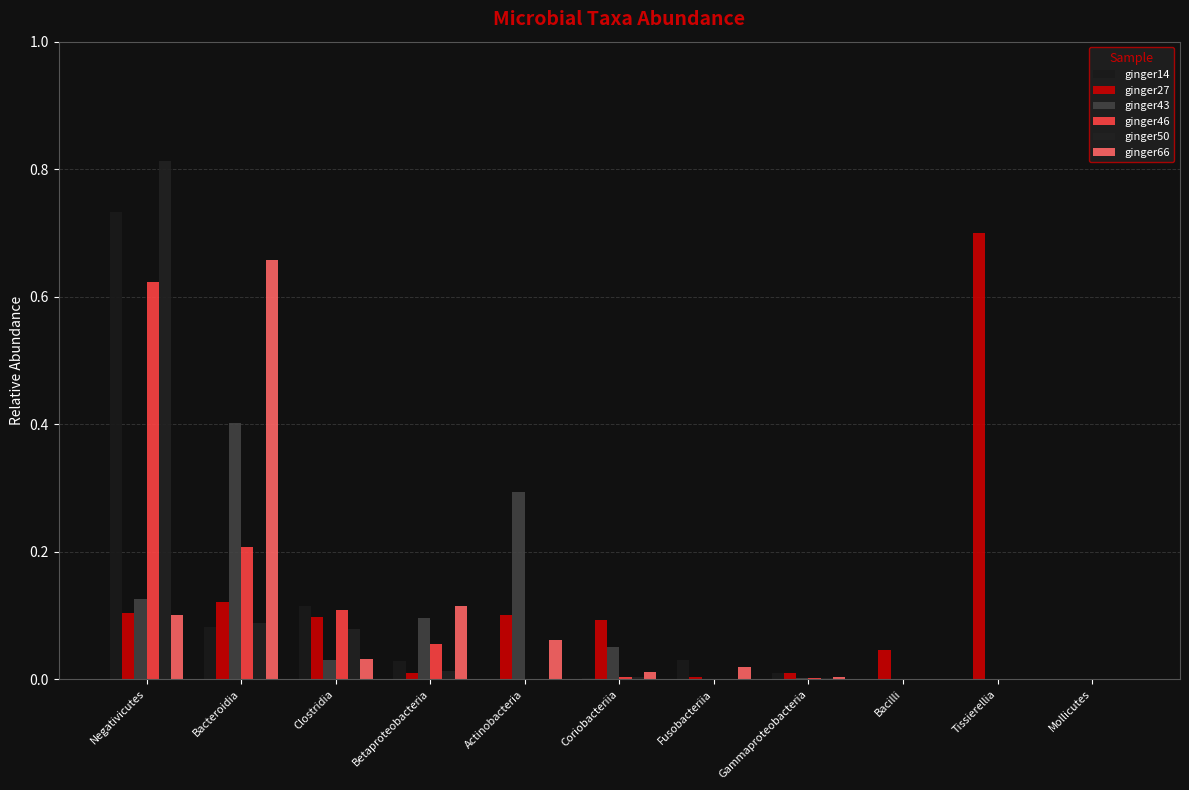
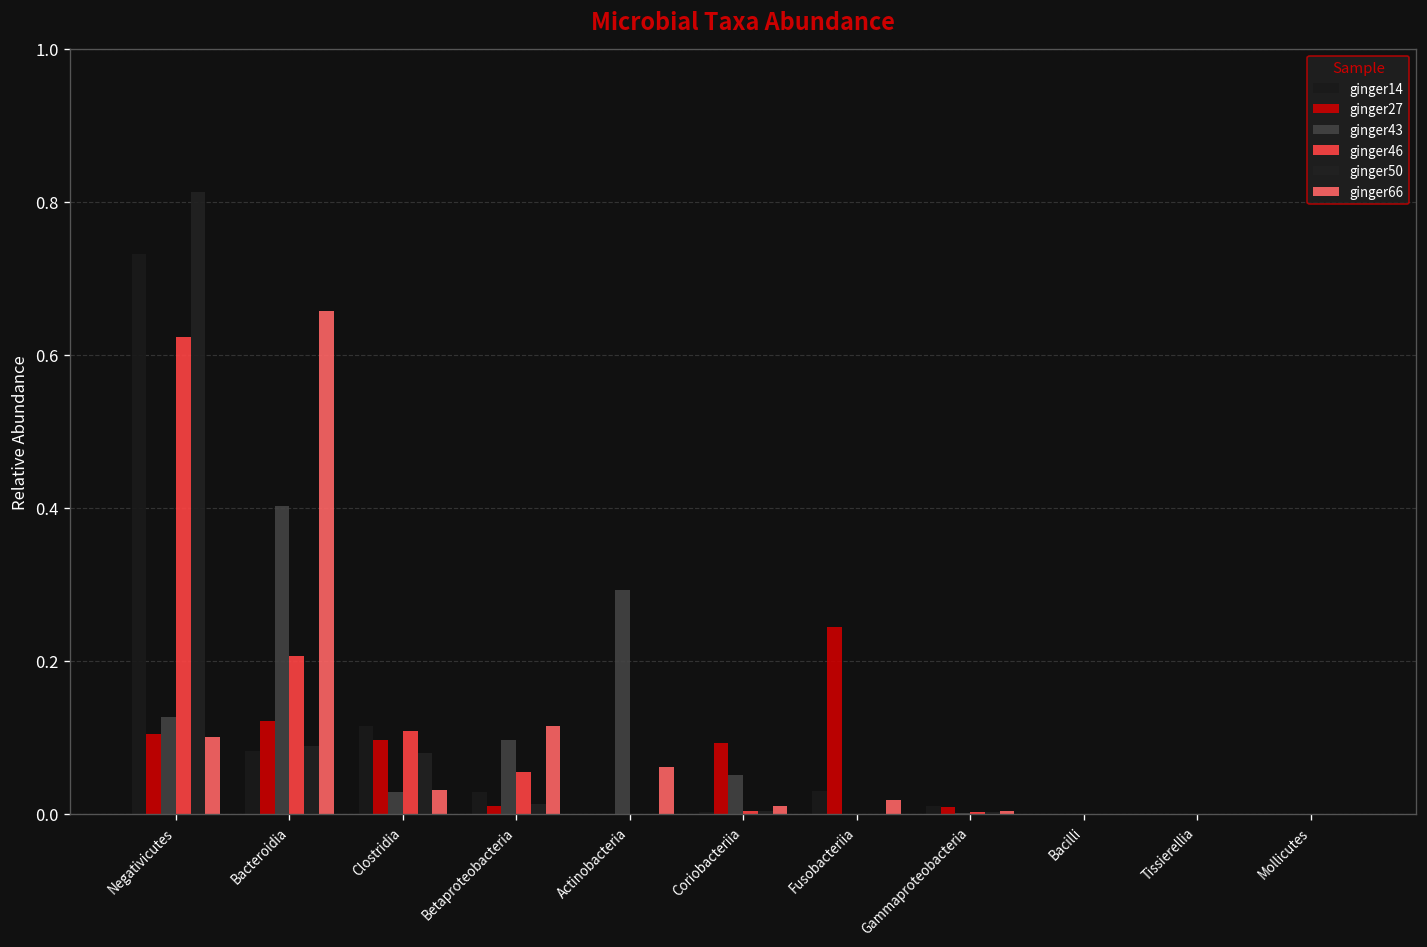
ginger27, Actinobacteria: 0.1 -> 0.0
ginger27, Fusobacteriia: 0.00 -> 0.25
ginger27, Bacilli: 0.05 -> 0.00
ginger27, Tissierellia: 0.7 -> 0.0
